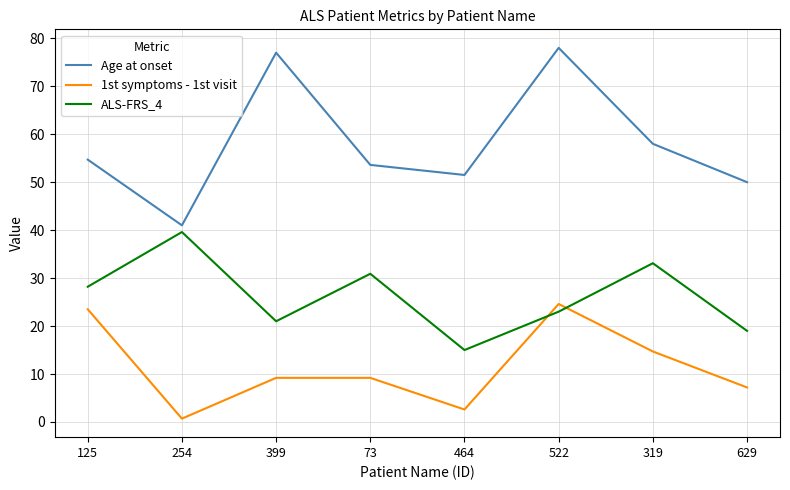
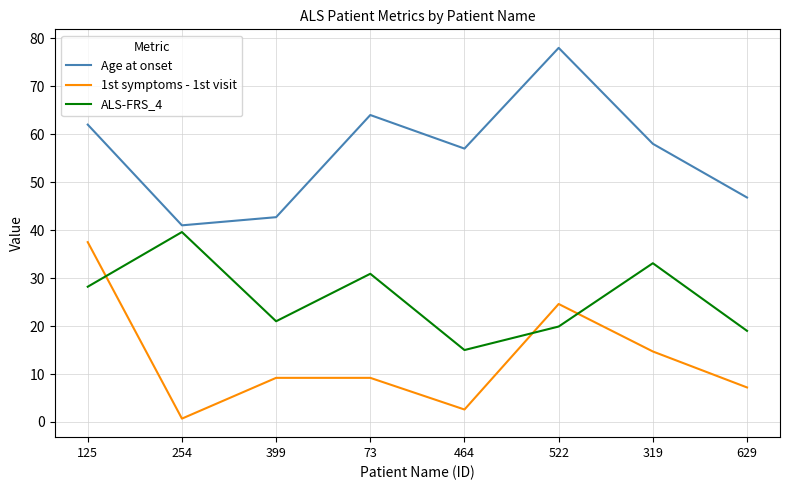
Age at onset, 125: 55 -> 62
1st symptoms - 1st visit, 125: 24 -> 38
Age at onset, 399: 77 -> 43
Age at onset, 73: 54 -> 64
Age at onset, 464: 52 -> 57
ALS-FRS_4, 522: 23 -> 20
Age at onset, 629: 50 -> 47
